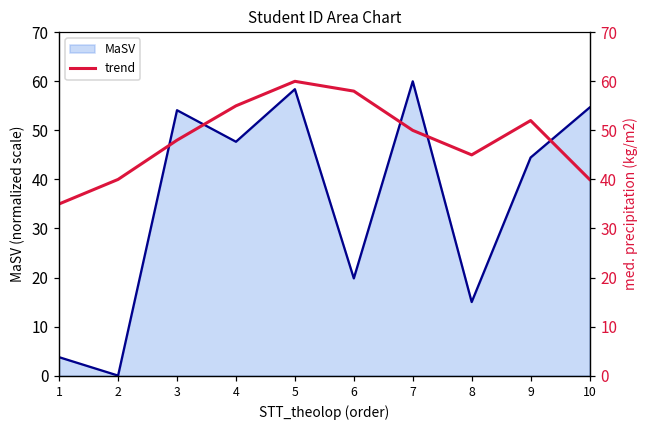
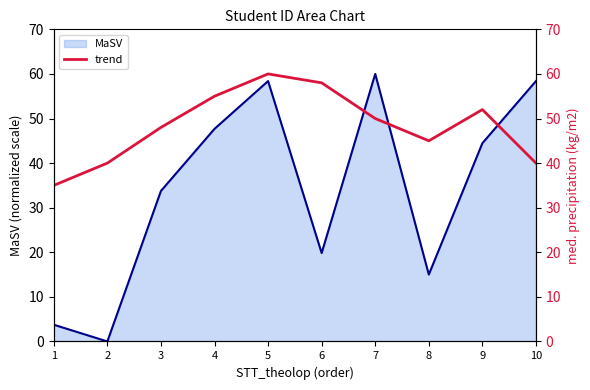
MaSV, 3: 54 -> 34
MaSV, 10: 55 -> 58
